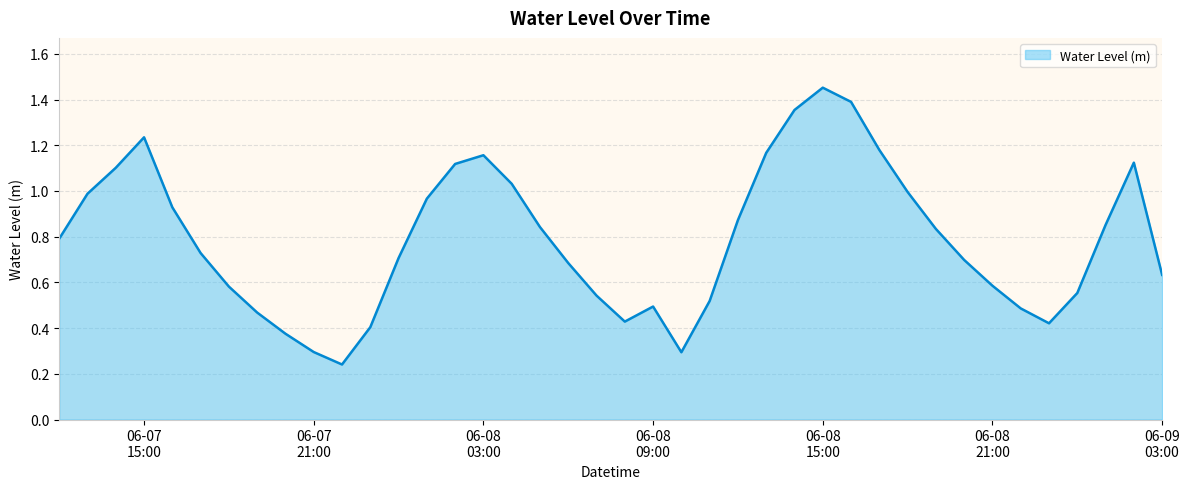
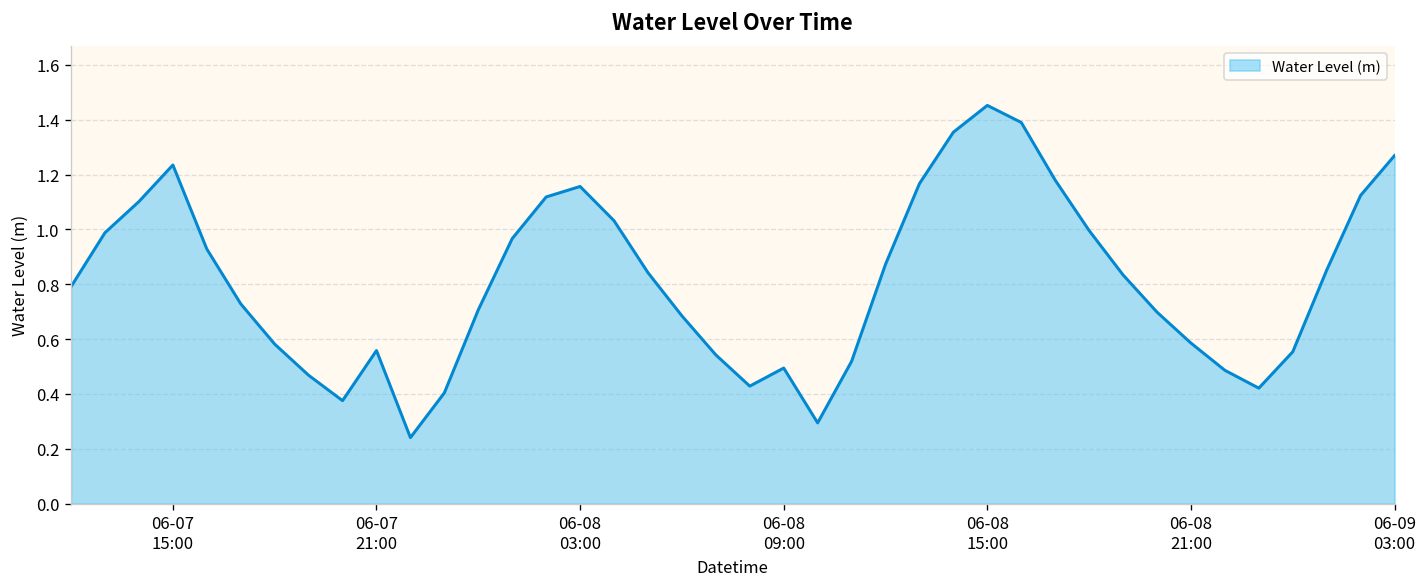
06-07 21:00: 0.30 -> 0.56
06-09 03:00: 0.63 -> 1.27
